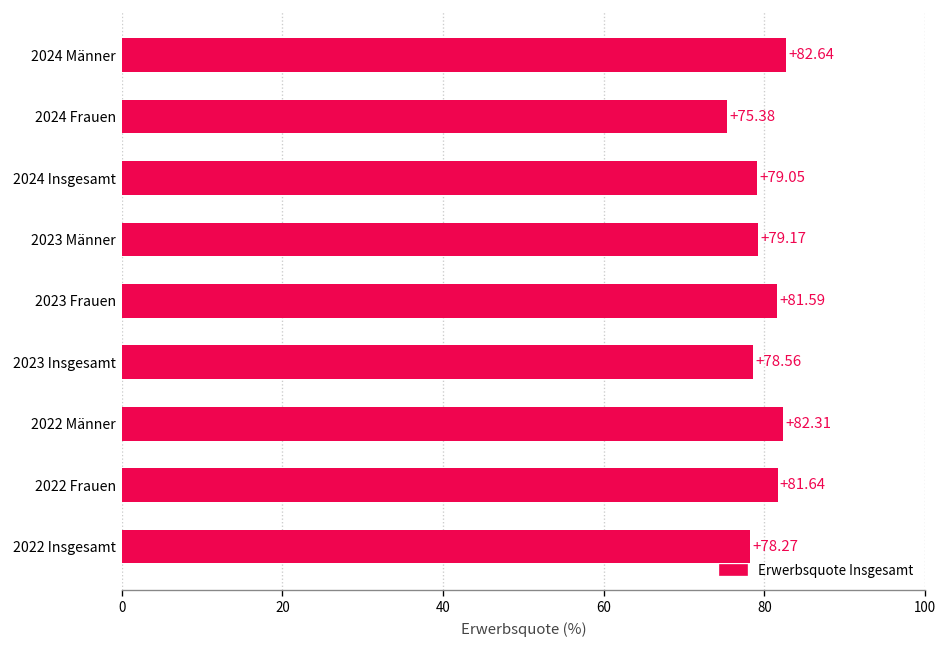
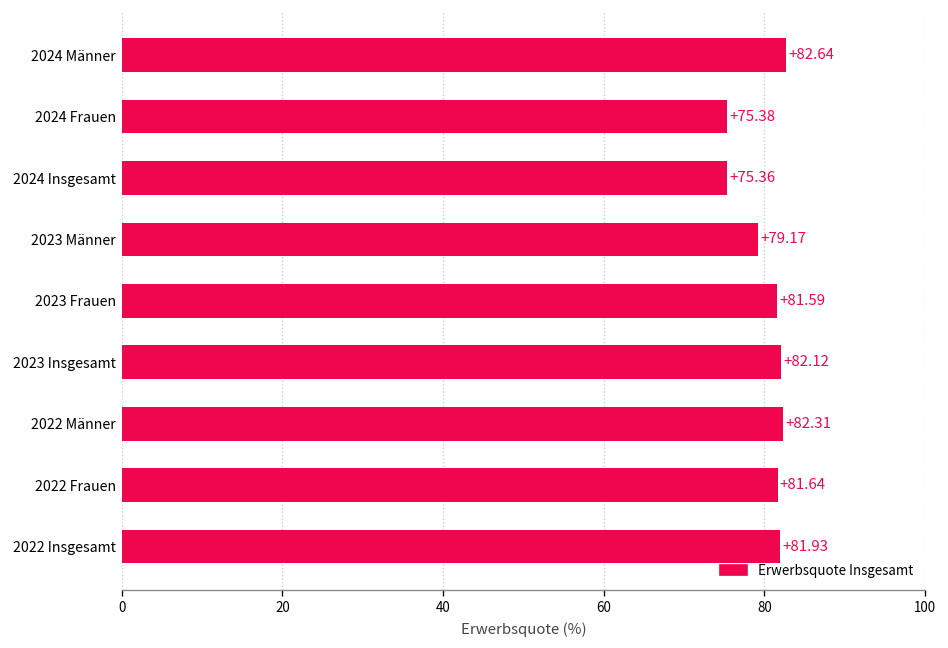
2024 Insgesamt: +79.05 -> +75.36
2023 Insgesamt: +78.56 -> +82.12
2022 Insgesamt: +78.27 -> +81.93
